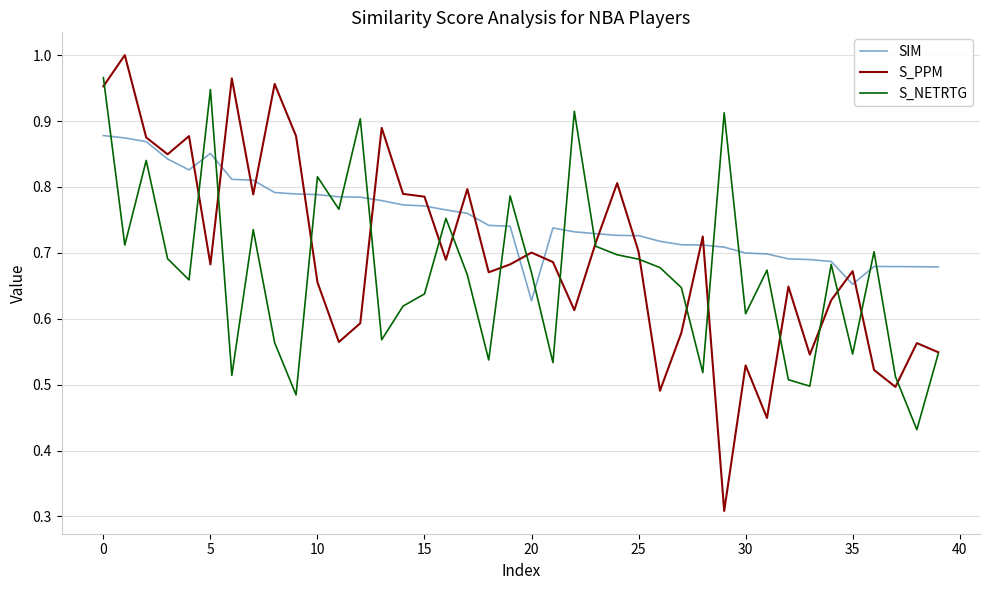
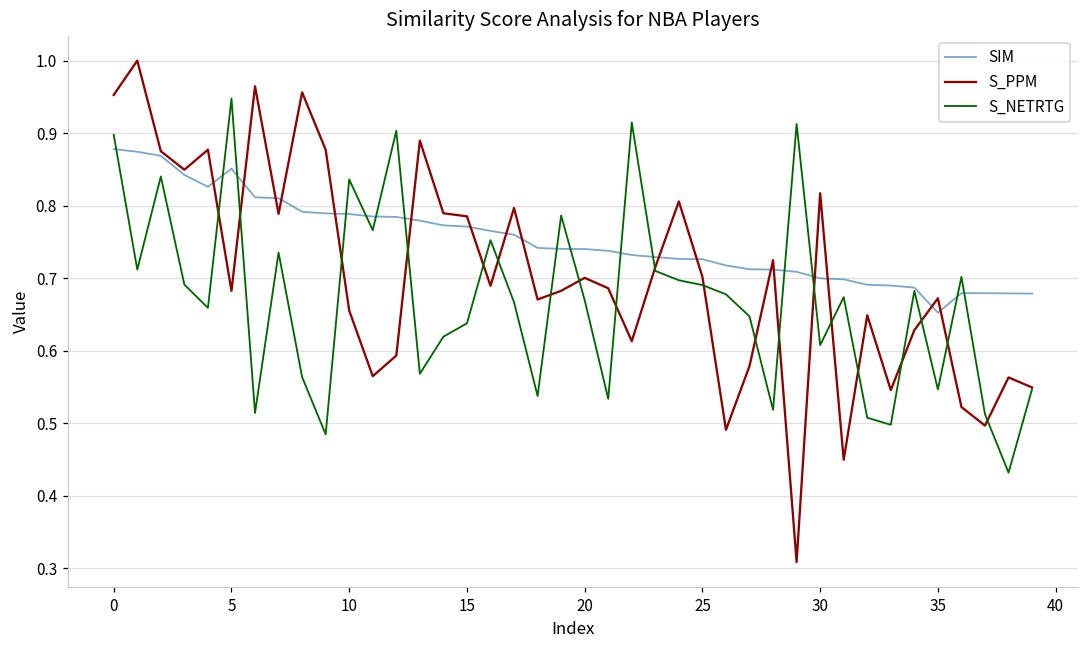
S_NETRTG, 0: 0.97 -> 0.90
S_NETRTG, 10: 0.82 -> 0.84
SIM, 20: 0.63 -> 0.74
S_PPM, 30: 0.53 -> 0.82
